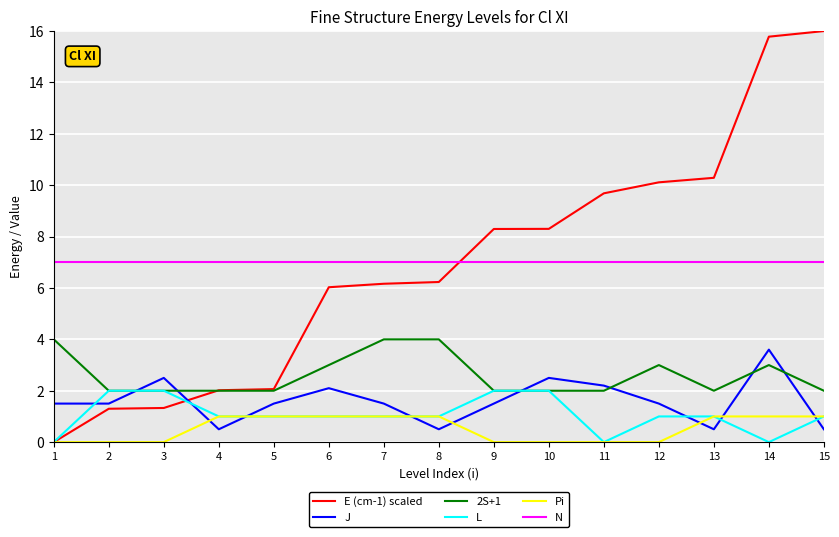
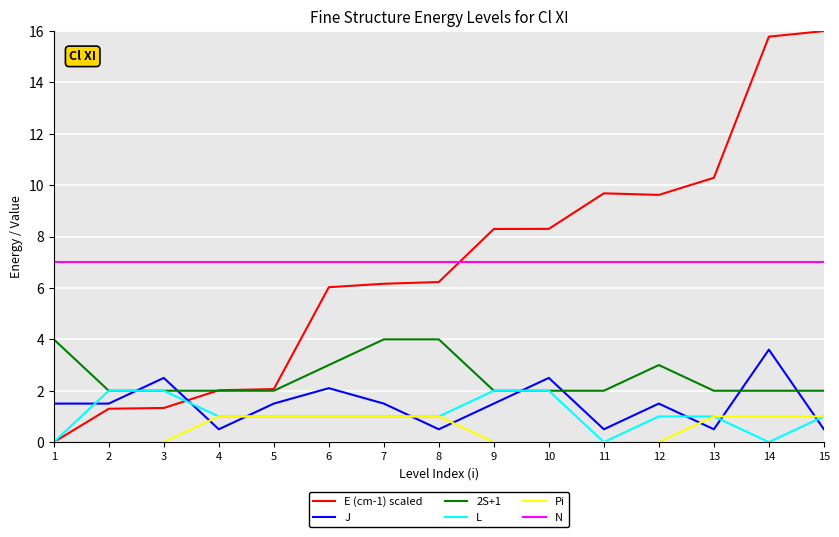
J, 11: 2.2 -> 0.5
E (cm-1) scaled, 12: 10.1 -> 9.6
2S+1, 14: 3 -> 2
